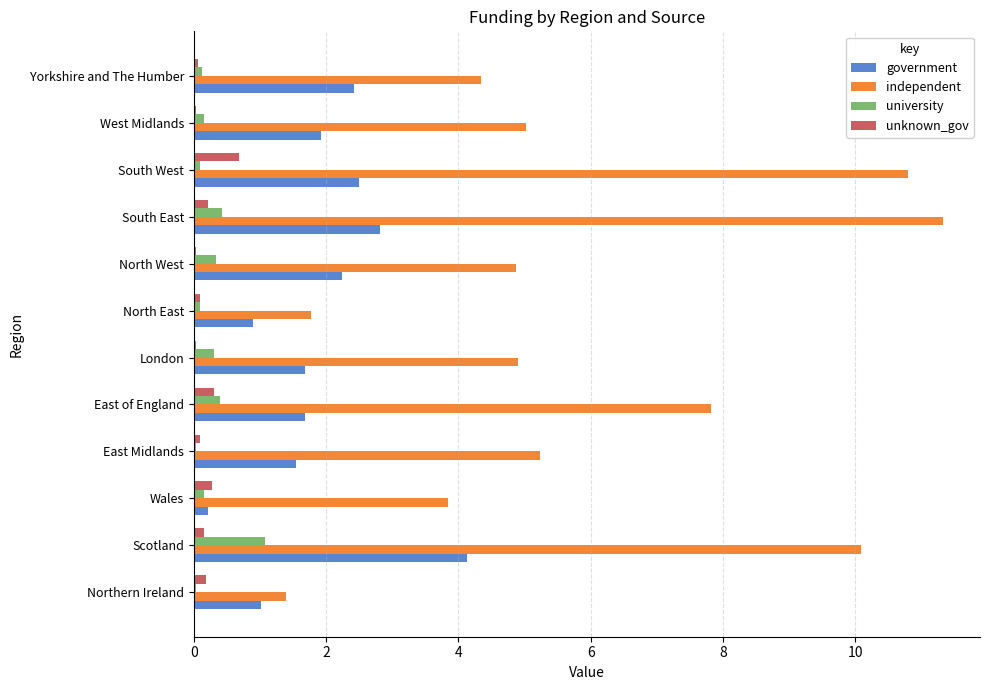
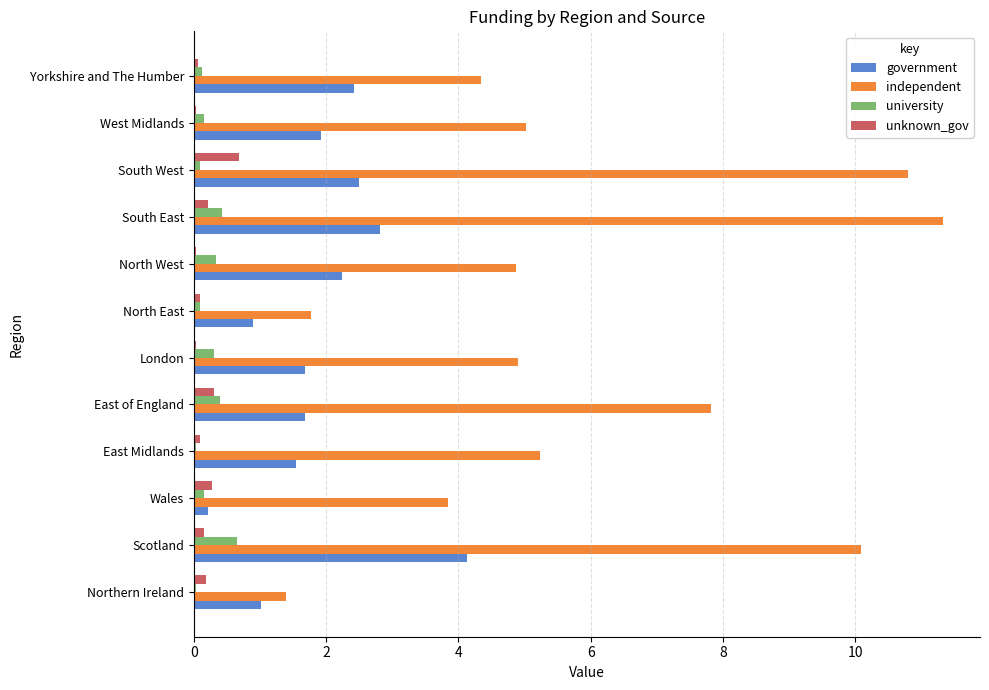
university, Scotland: 1.1 -> 0.7
